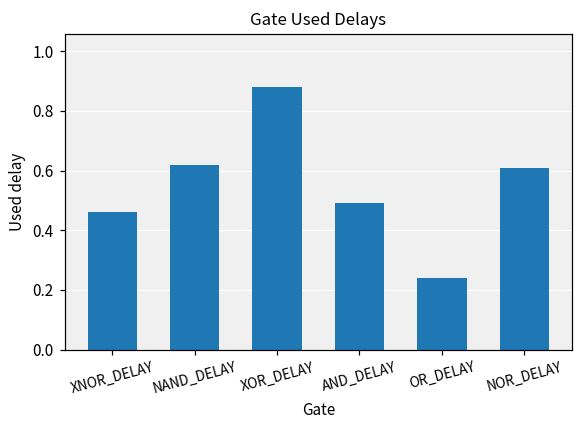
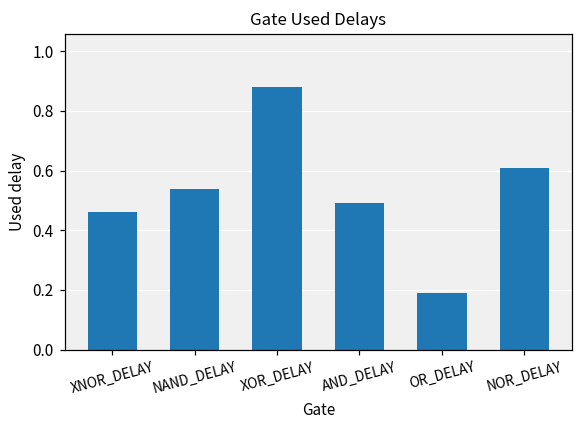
NAND_DELAY: 0.62 -> 0.54
OR_DELAY: 0.24 -> 0.19
